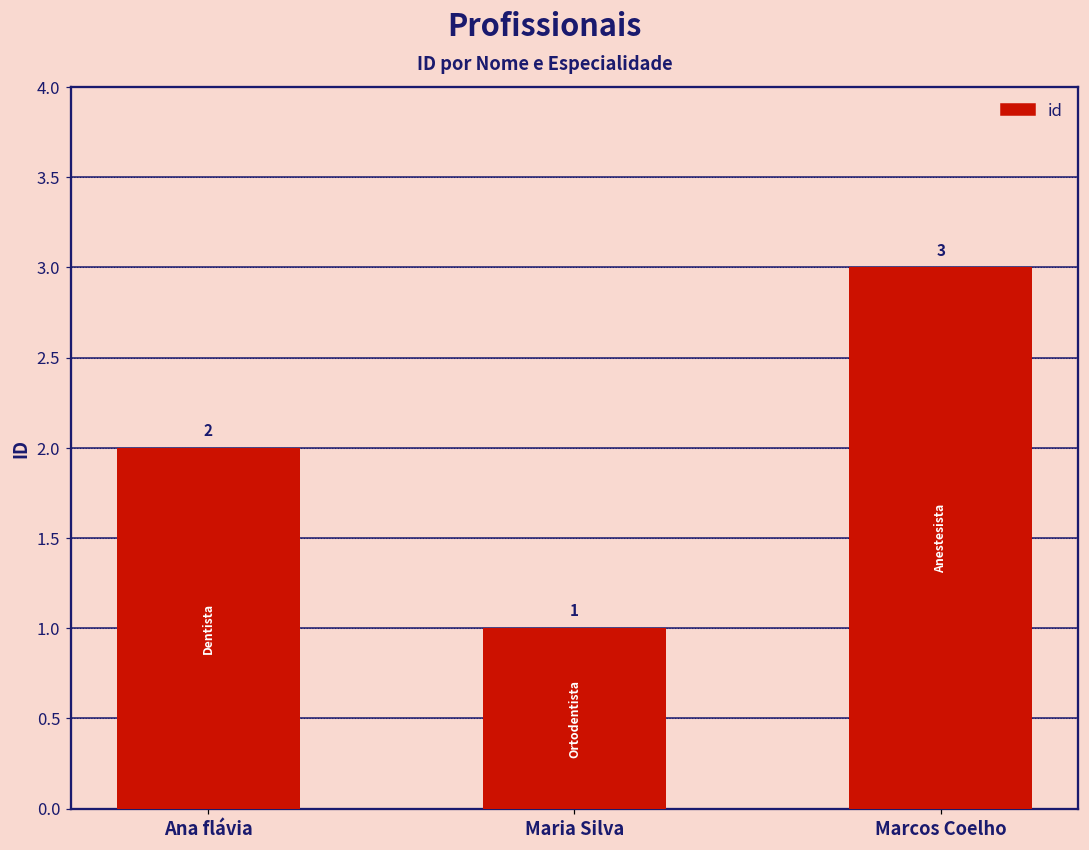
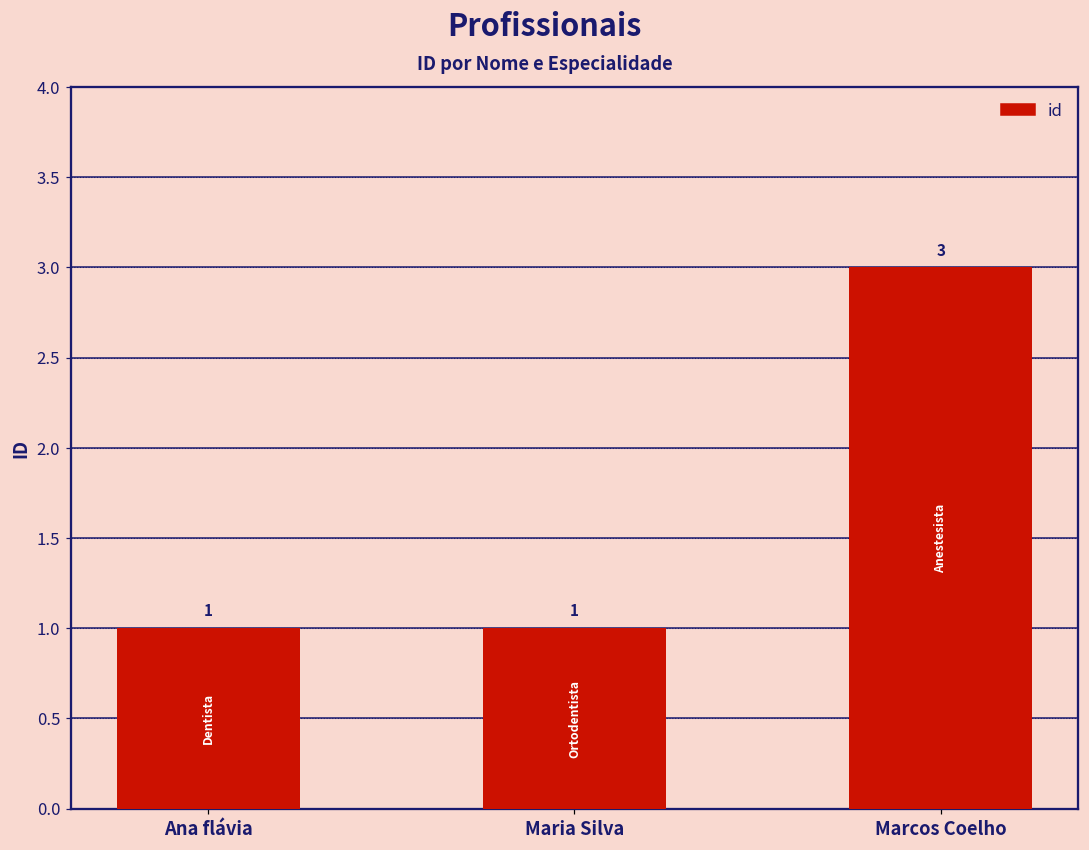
Ana flávia: 2 -> 1
